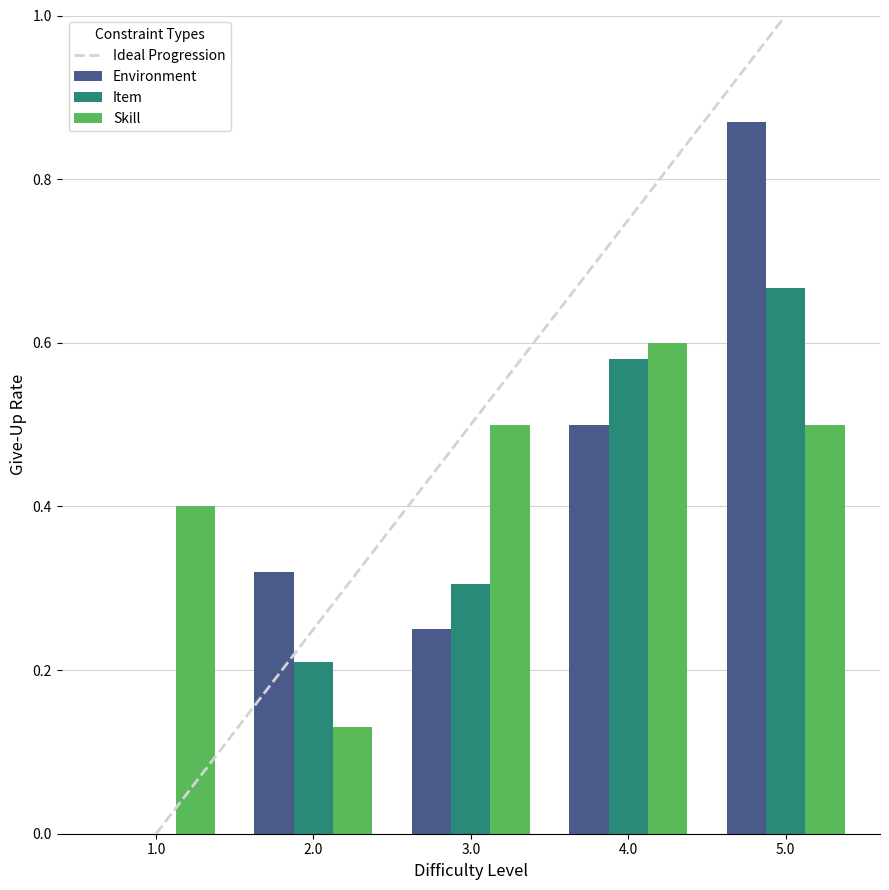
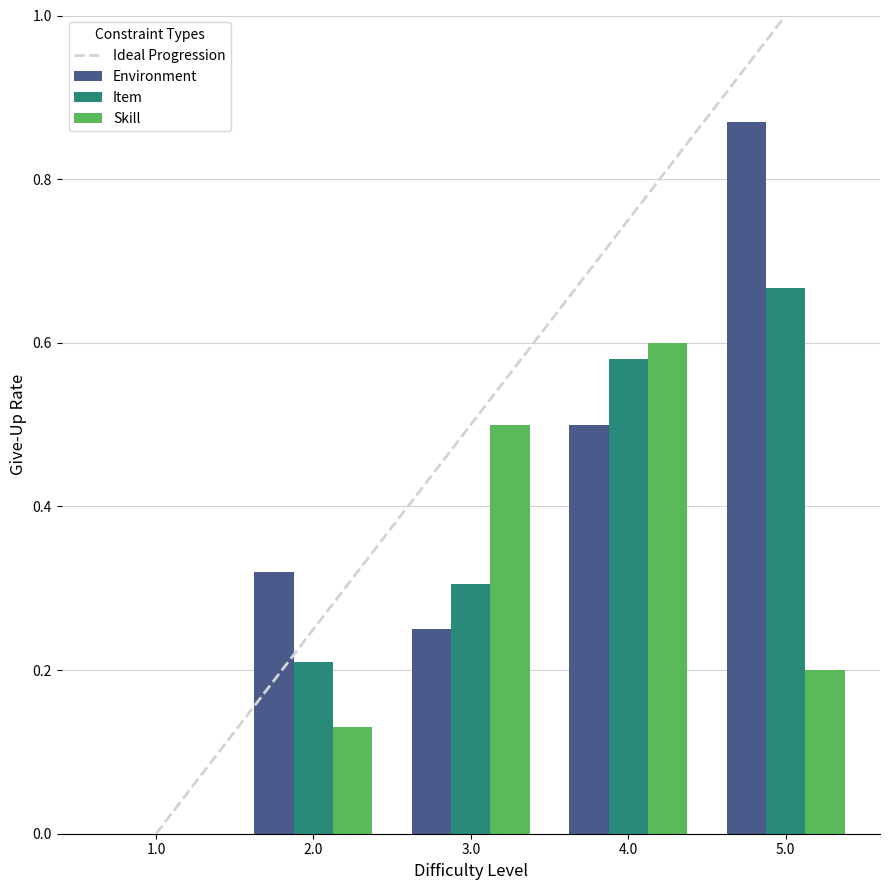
Skill, 1.0: 0.4 -> 0.0
Skill, 5.0: 0.5 -> 0.2
